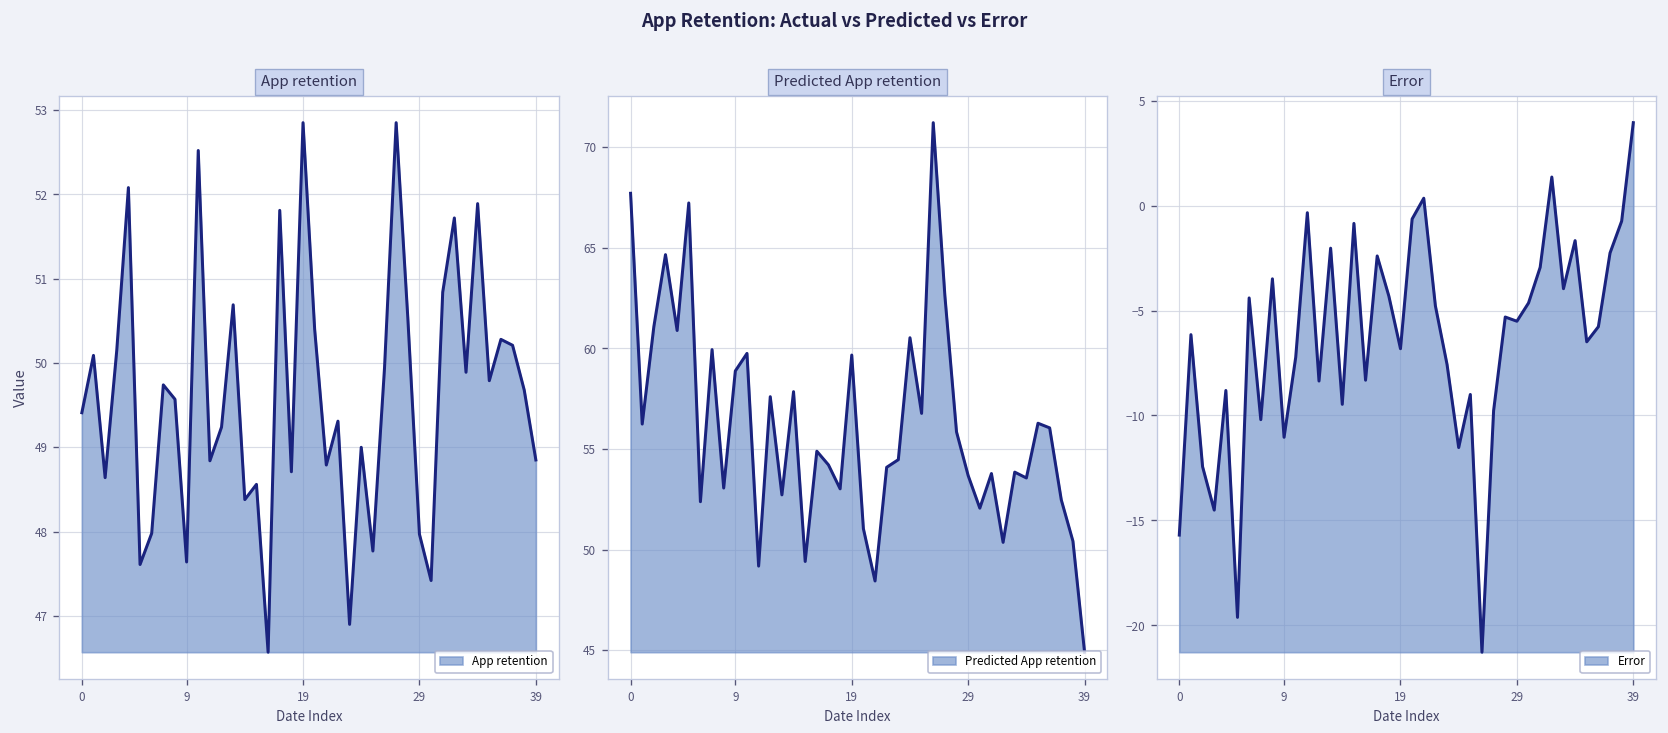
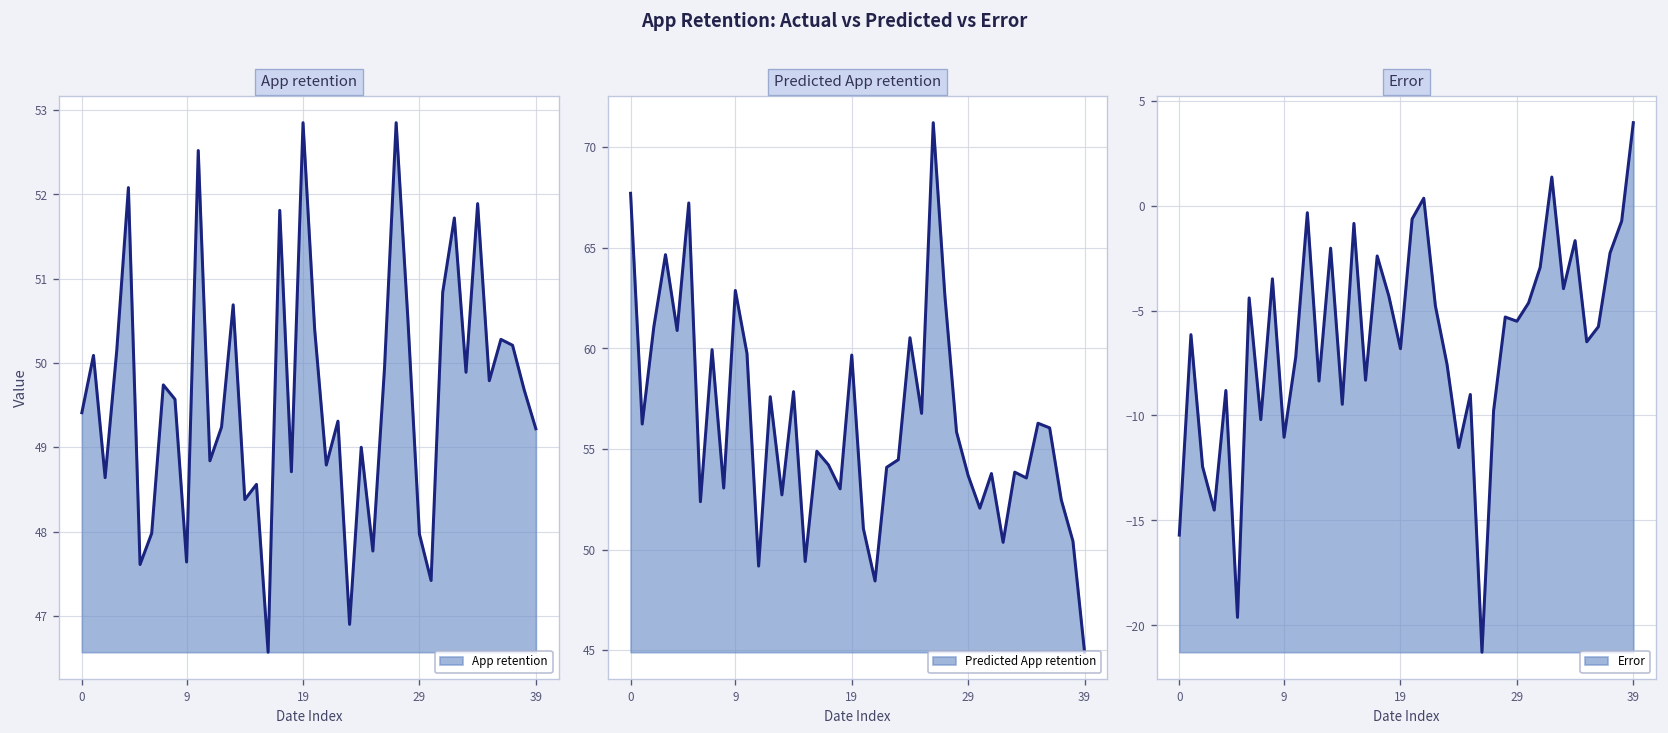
App retention, 39: 48.9 -> 49.2
Predicted App retention, 9: 58.9 -> 62.9
